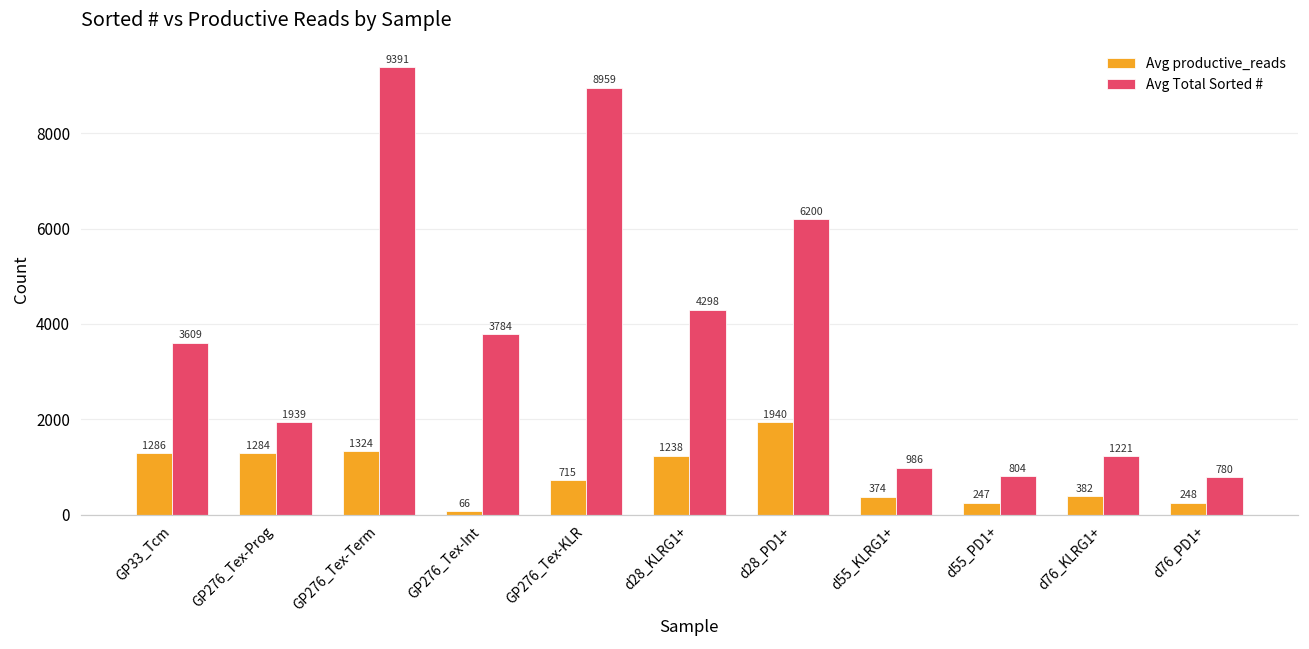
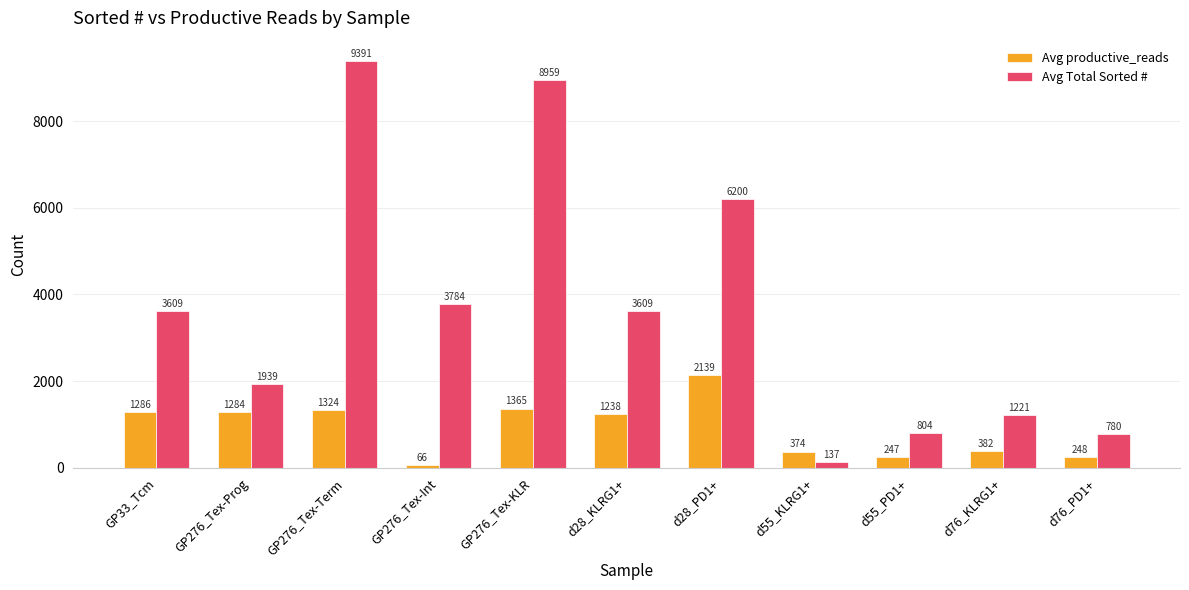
Avg productive_reads, GP276_Tex-KLR: 715 -> 1365
Avg Total Sorted #, d28_KLRG1+: 4298 -> 3609
Avg productive_reads, d28_PD1+: 1940 -> 2139
Avg Total Sorted #, d55_KLRG1+: 986 -> 137
